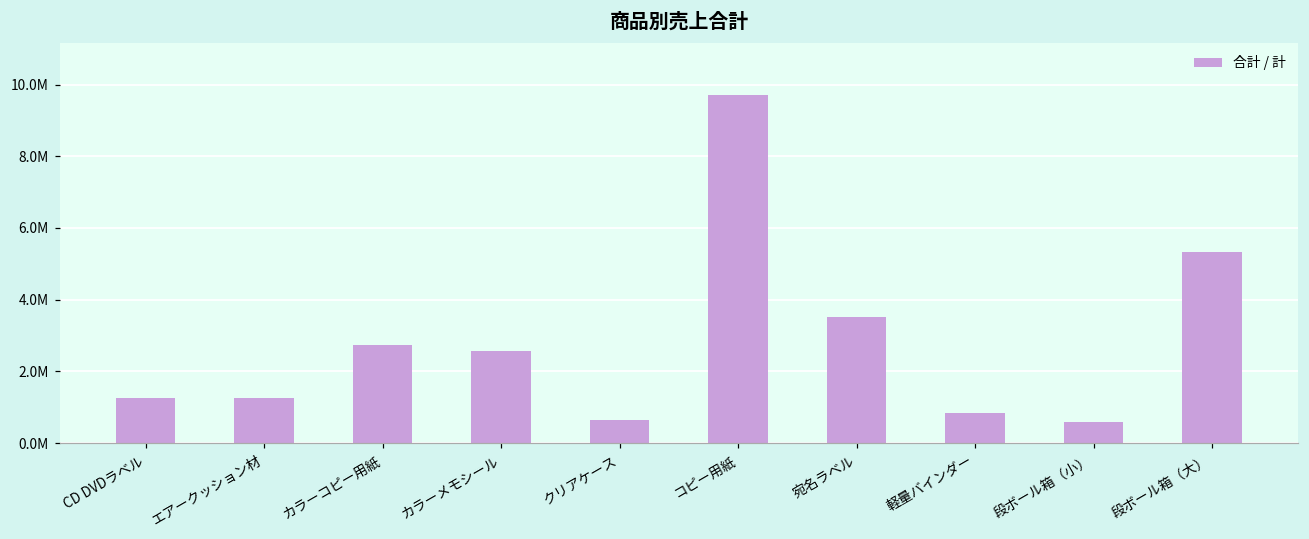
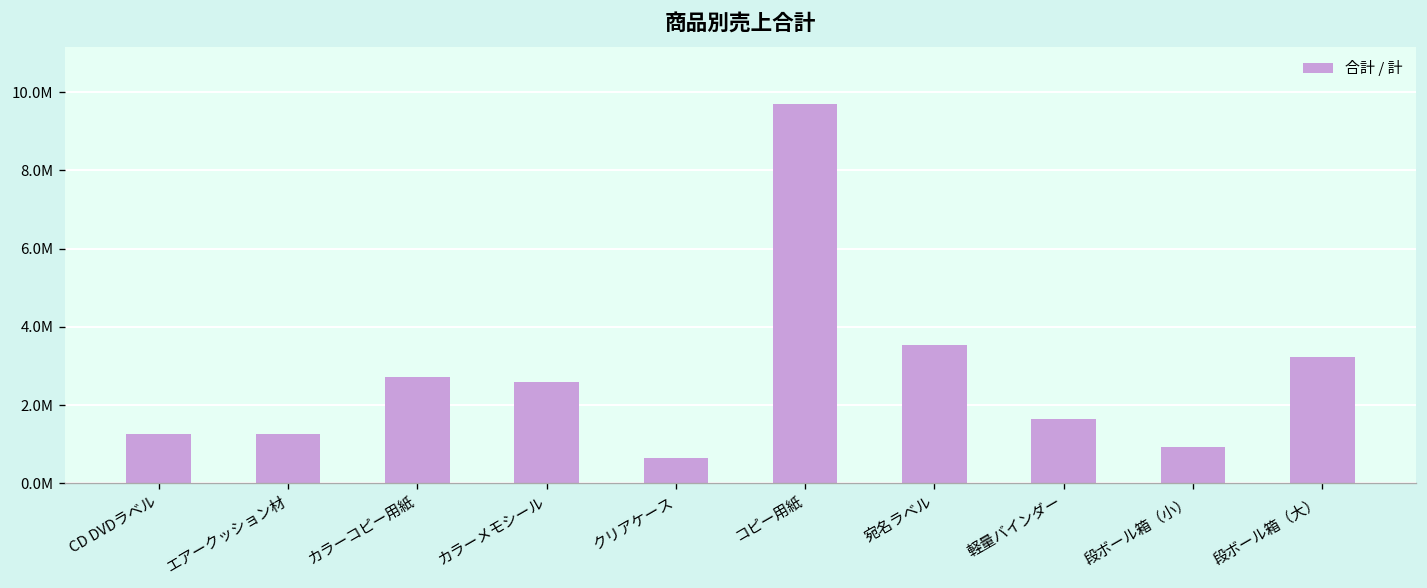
軽量バインダー: 800000 -> 1600000
段ボール箱（小）: 600000 -> 900000
段ボール箱（大）: 5300000 -> 3200000
